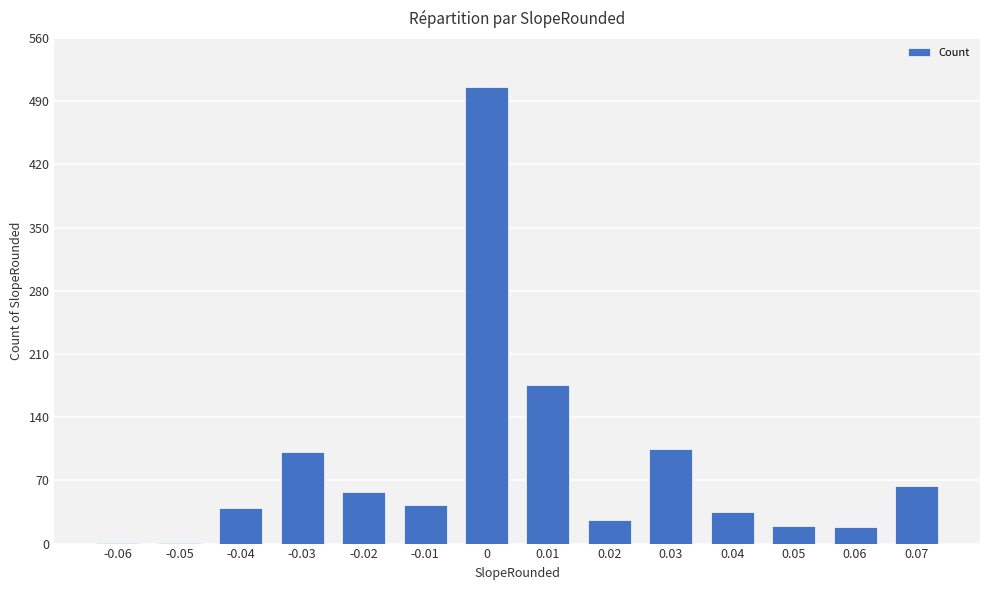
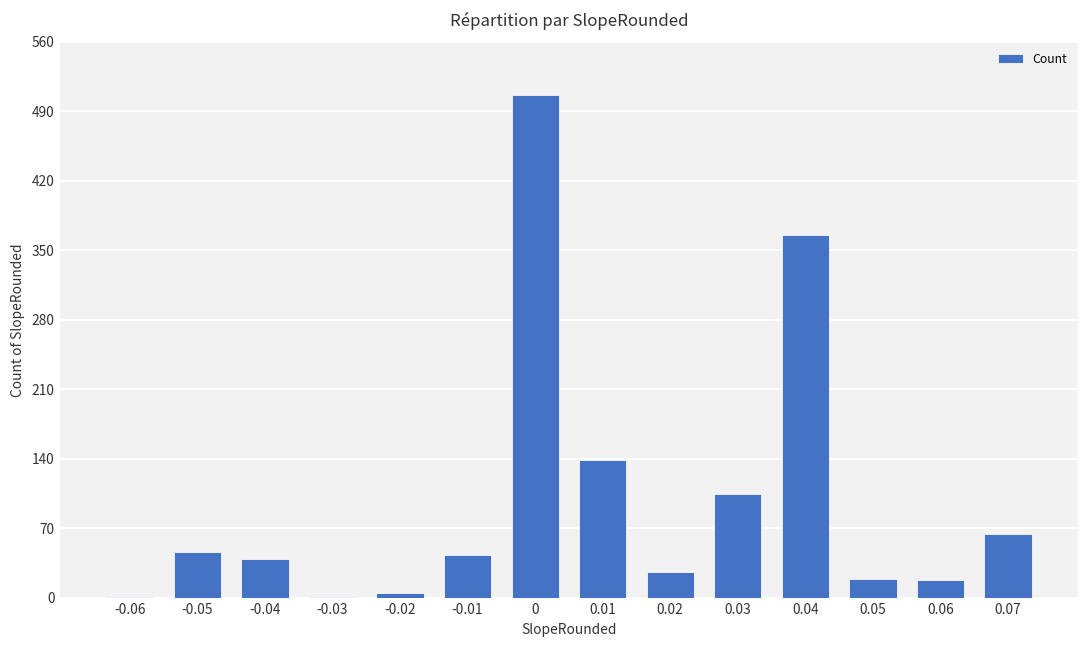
-0.05: 0 -> 50
-0.03: 100 -> 0
-0.02: 60 -> 10
0.01: 180 -> 140
0.04: 40 -> 370
